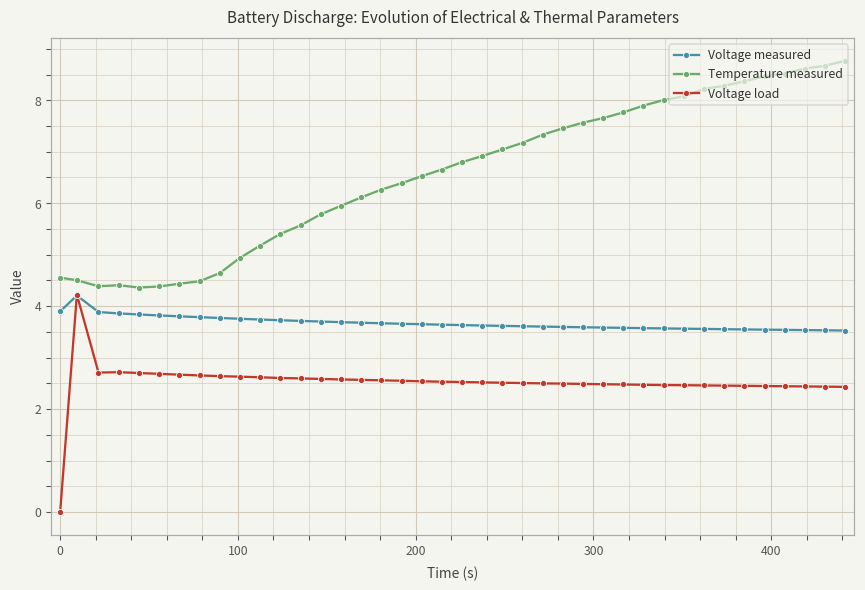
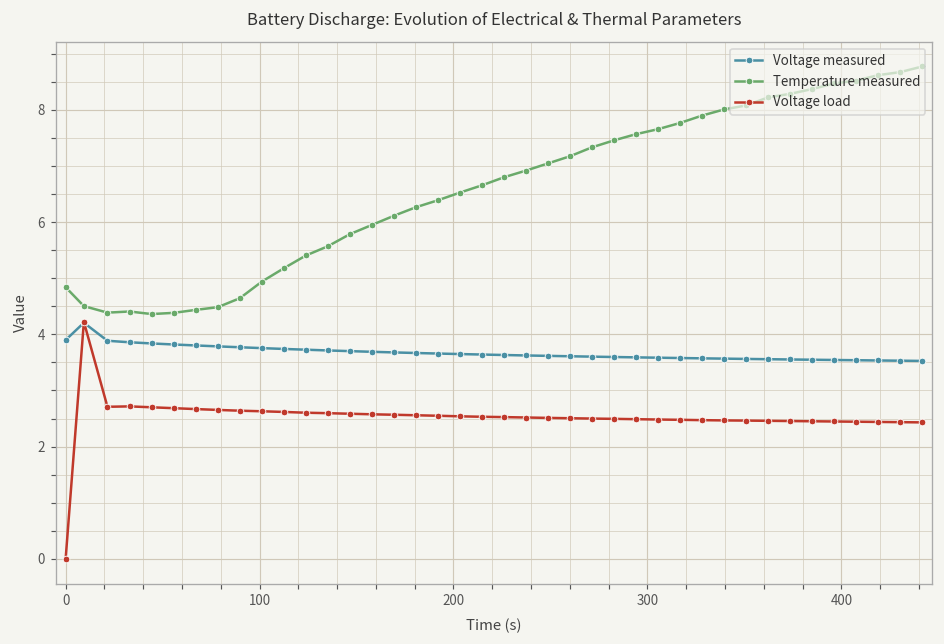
Temperature measured, 0: 4.6 -> 4.8
